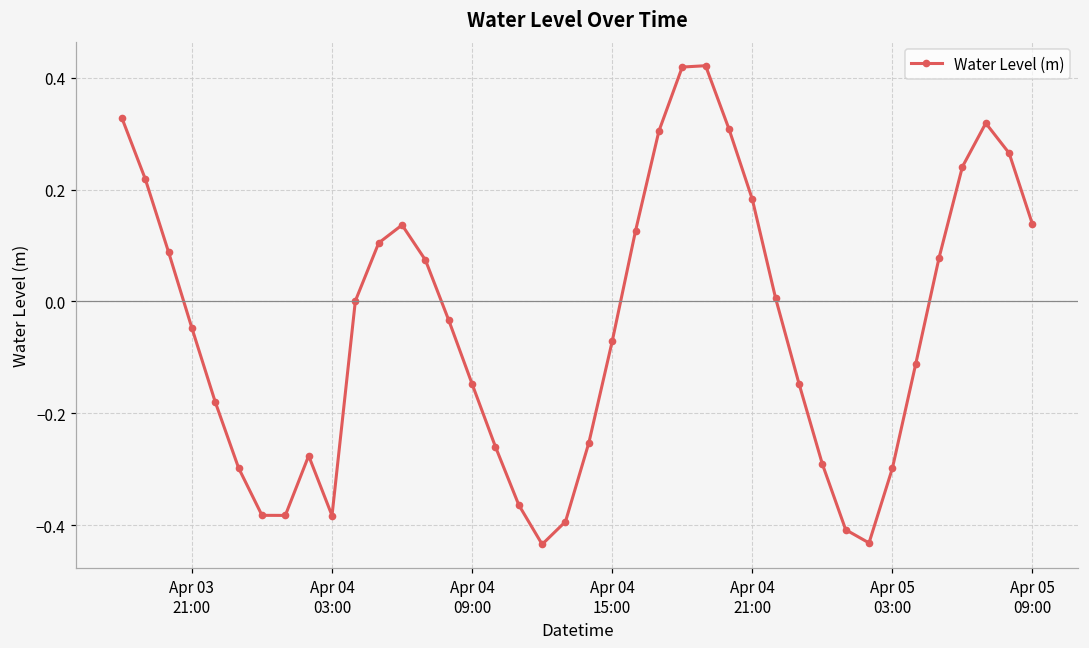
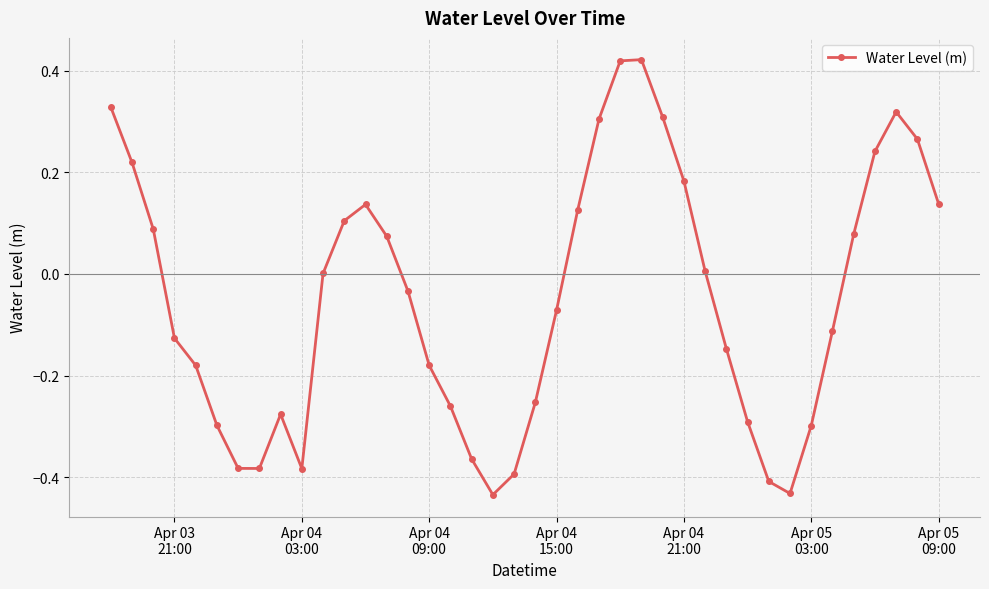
Apr 03 21:00: -0.05 -> -0.13
Apr 04 09:00: -0.15 -> -0.18
